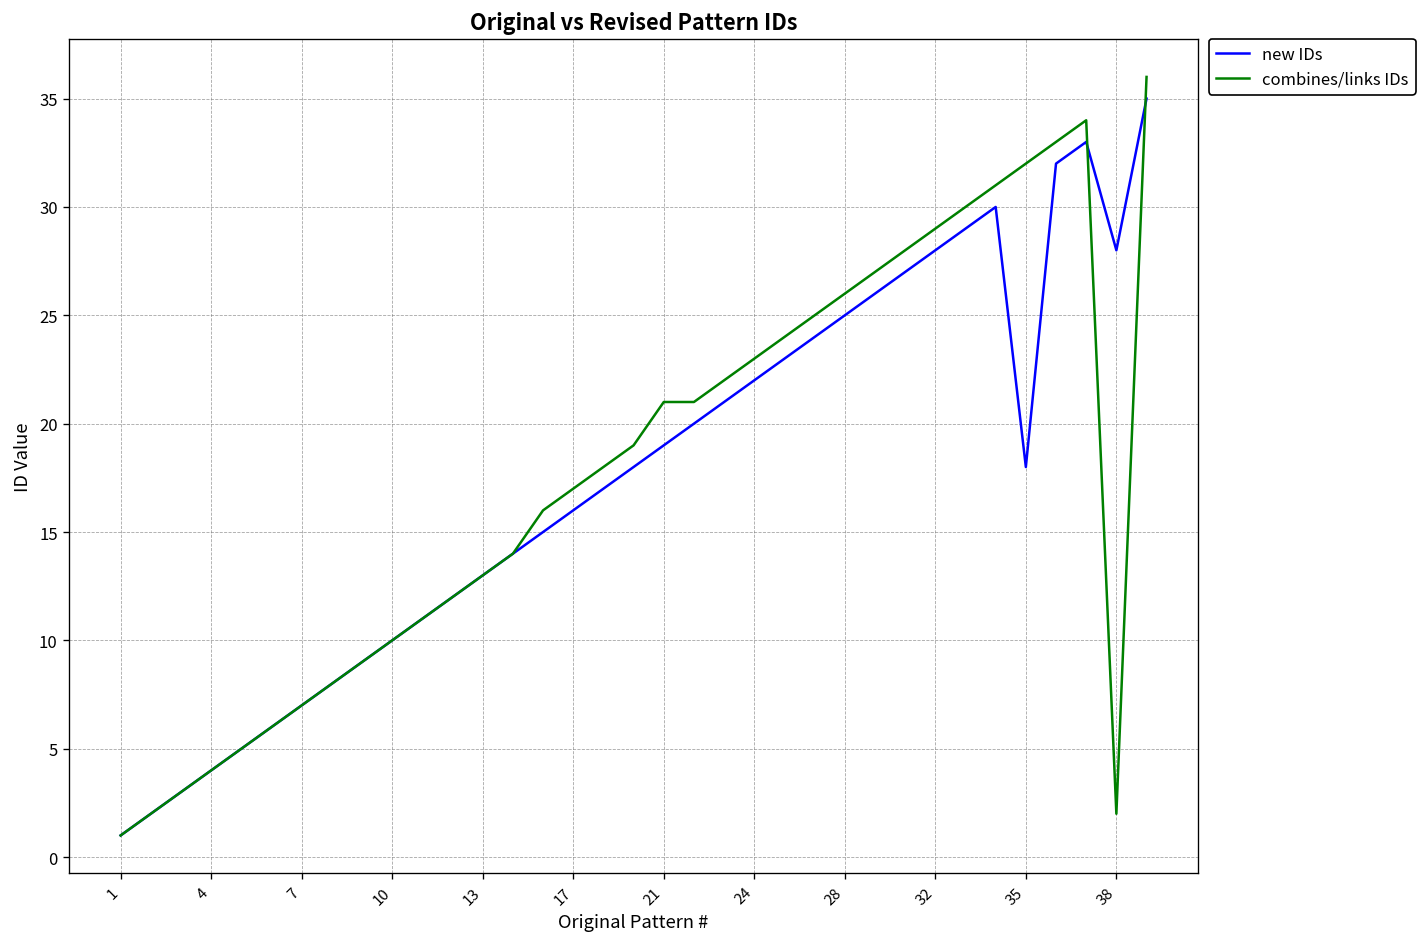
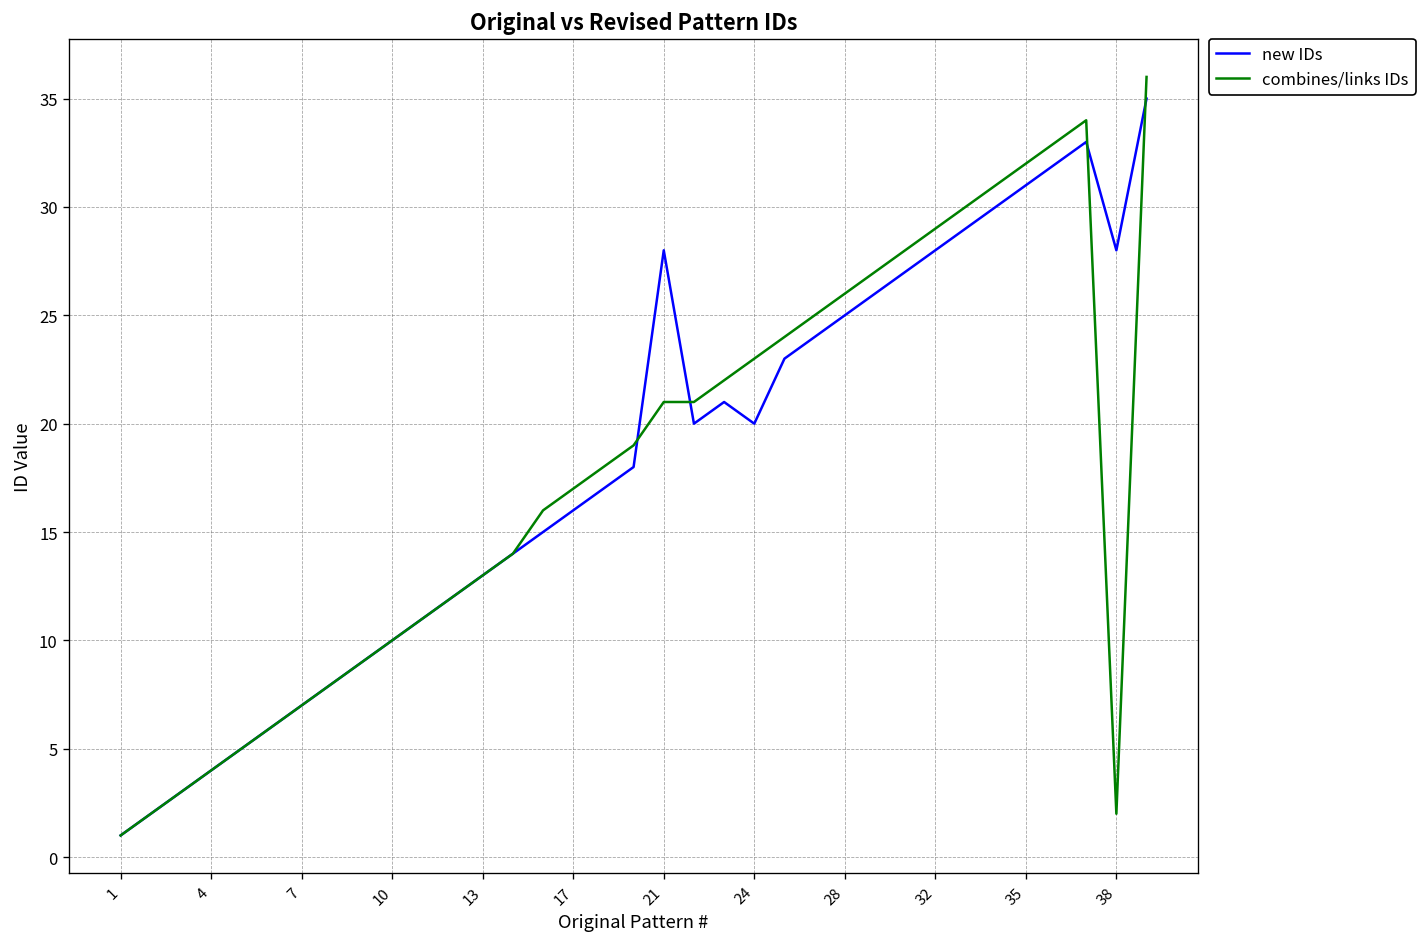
new IDs, 21: 19 -> 28
new IDs, 24: 22 -> 20
new IDs, 35: 18 -> 31
